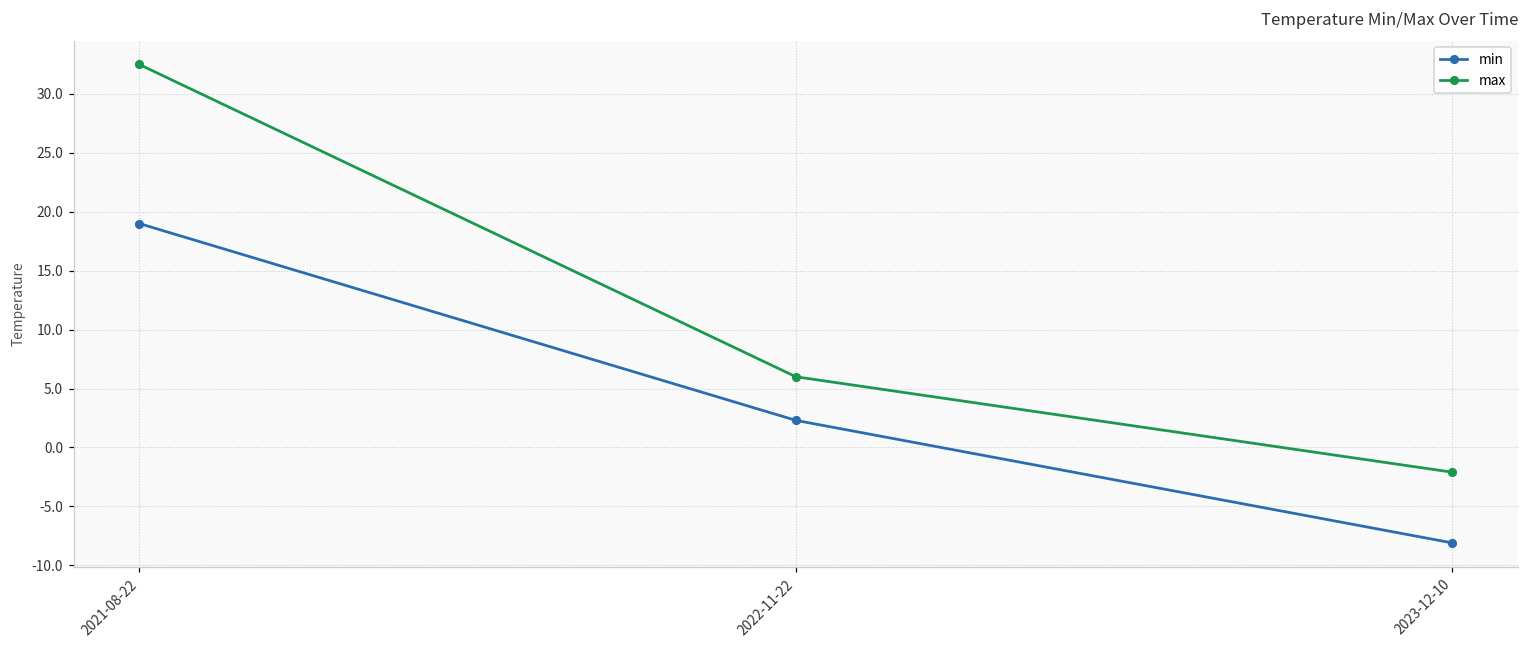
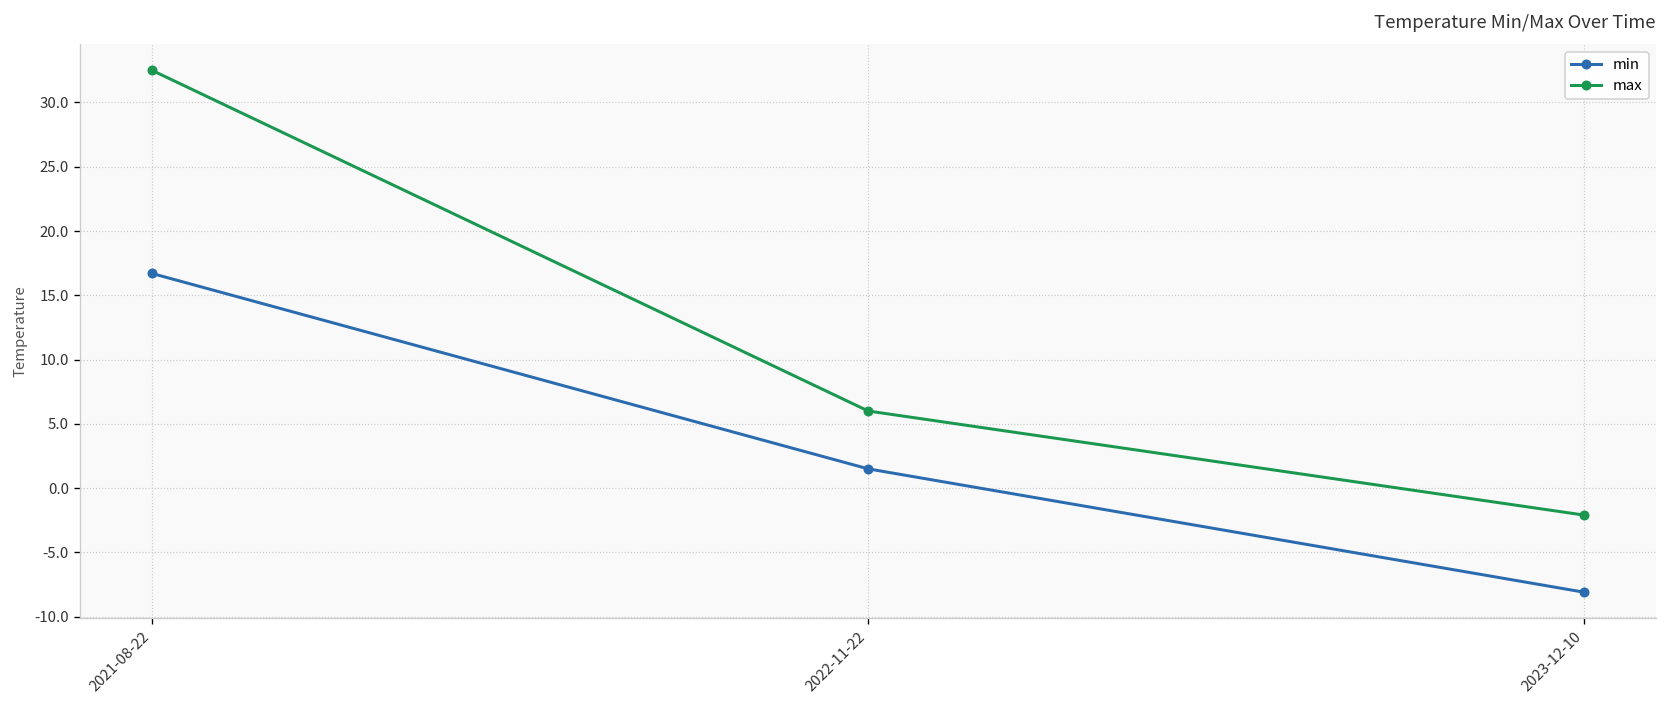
min, 2021-08-22: 19.0 -> 16.7
min, 2022-11-22: 2.3 -> 1.5
